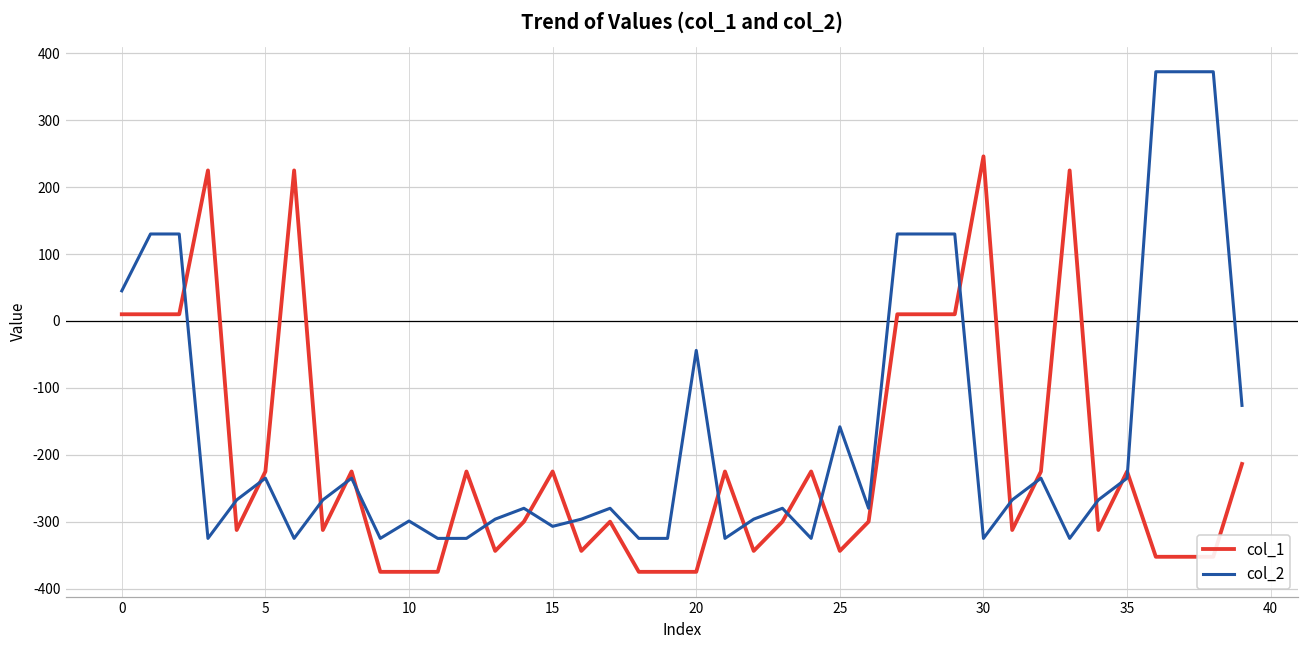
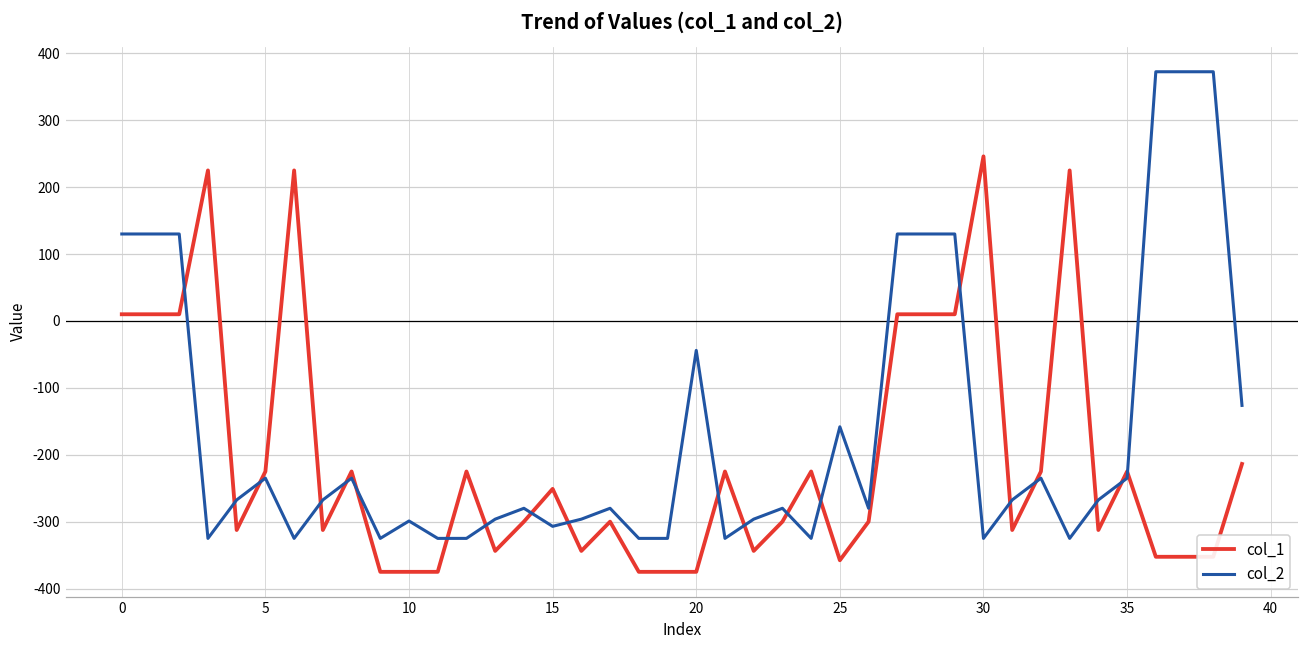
col_2, 0: 50 -> 130
col_1, 15: -230 -> -250
col_1, 25: -340 -> -360
